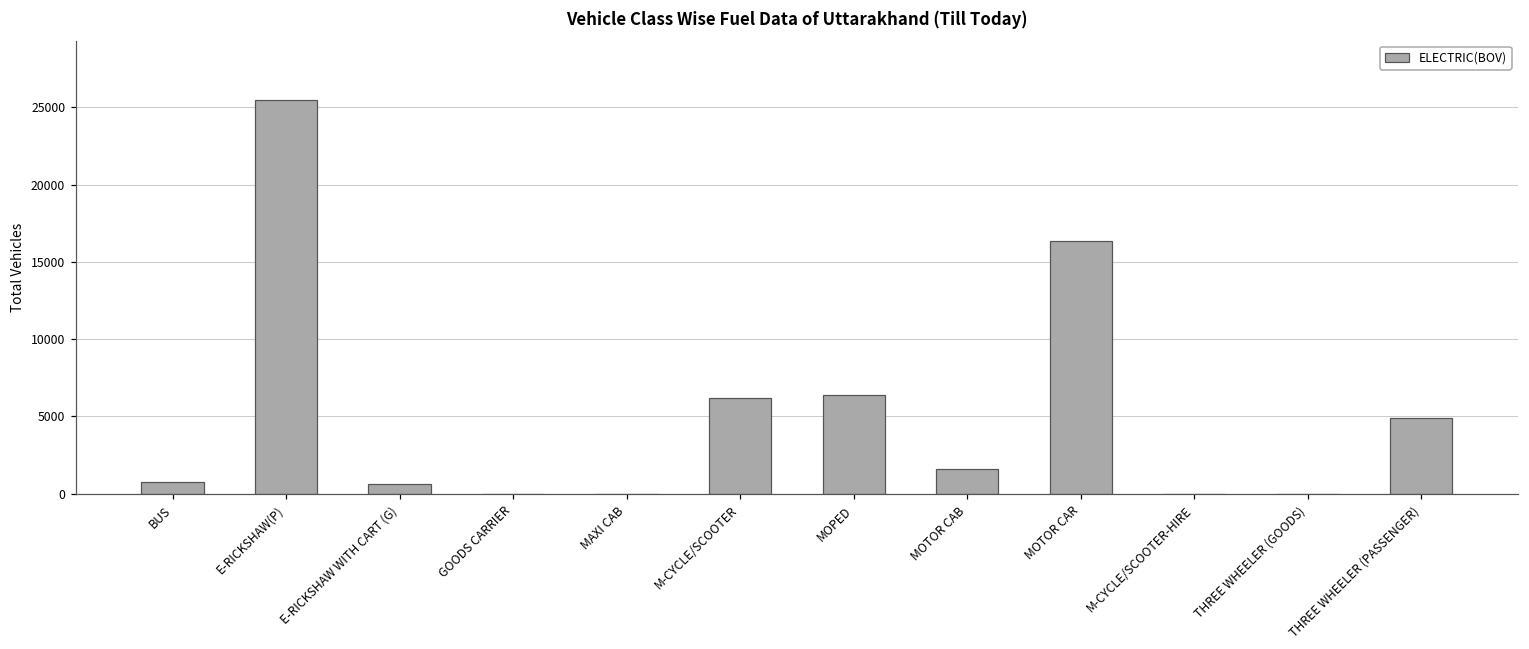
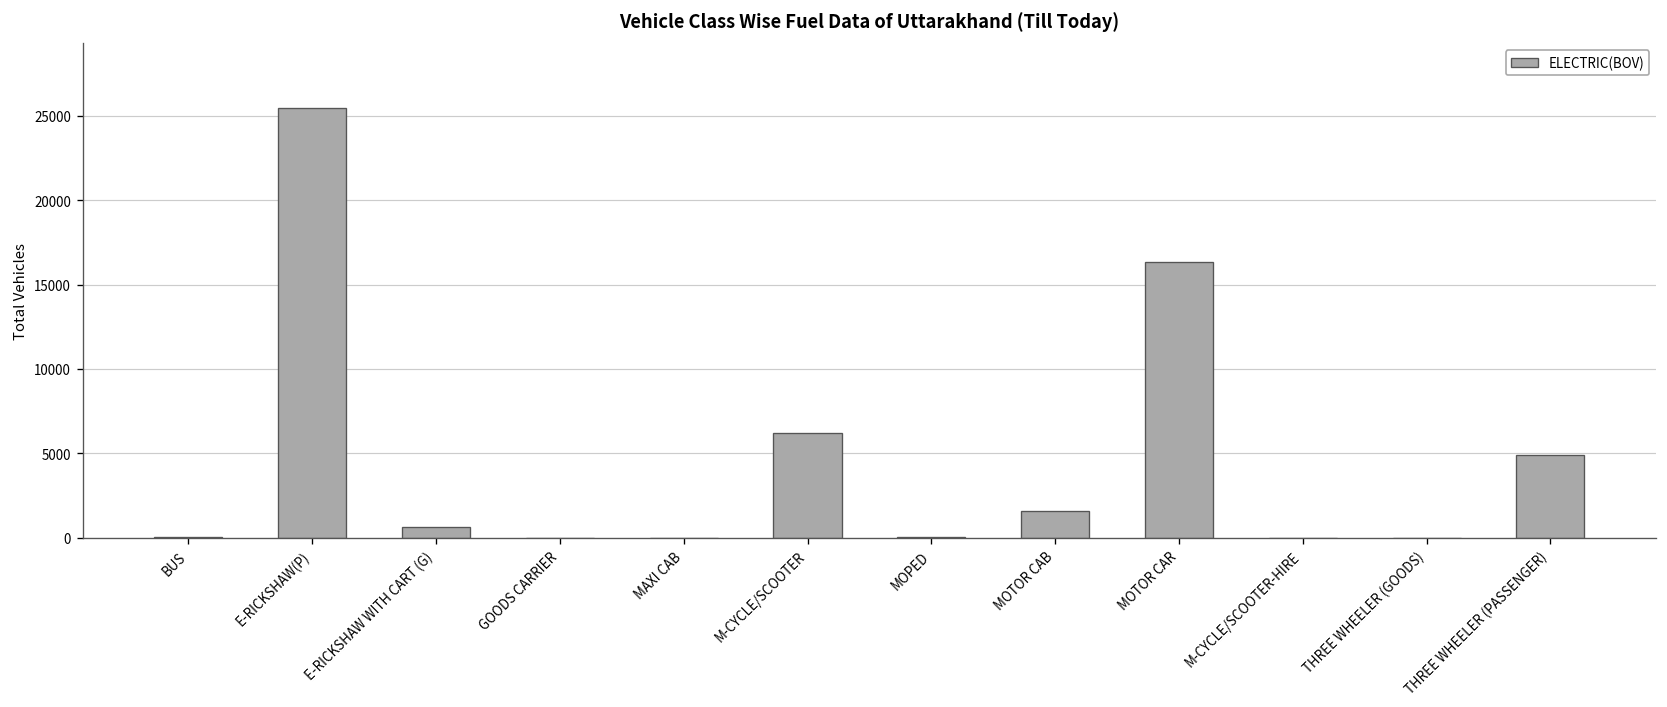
BUS: 800 -> 0
MOPED: 6400 -> 0
